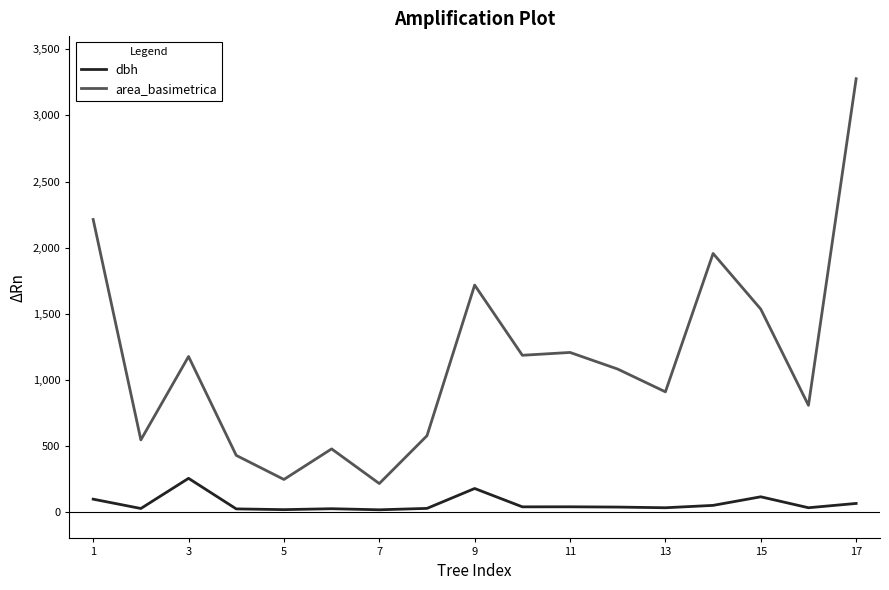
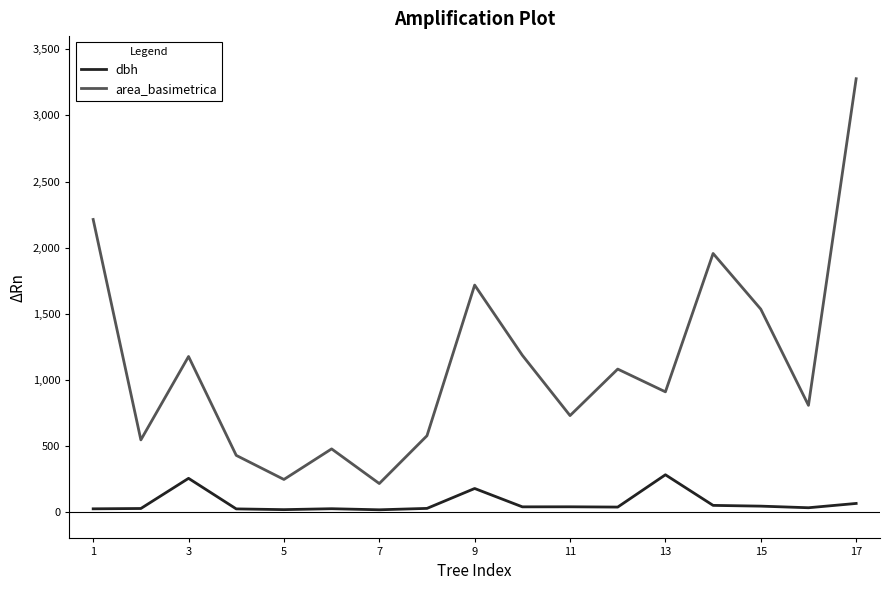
dbh, 1: 100 -> 20
area_basimetrica, 11: 1,210 -> 730
dbh, 13: 30 -> 280
dbh, 15: 110 -> 40
